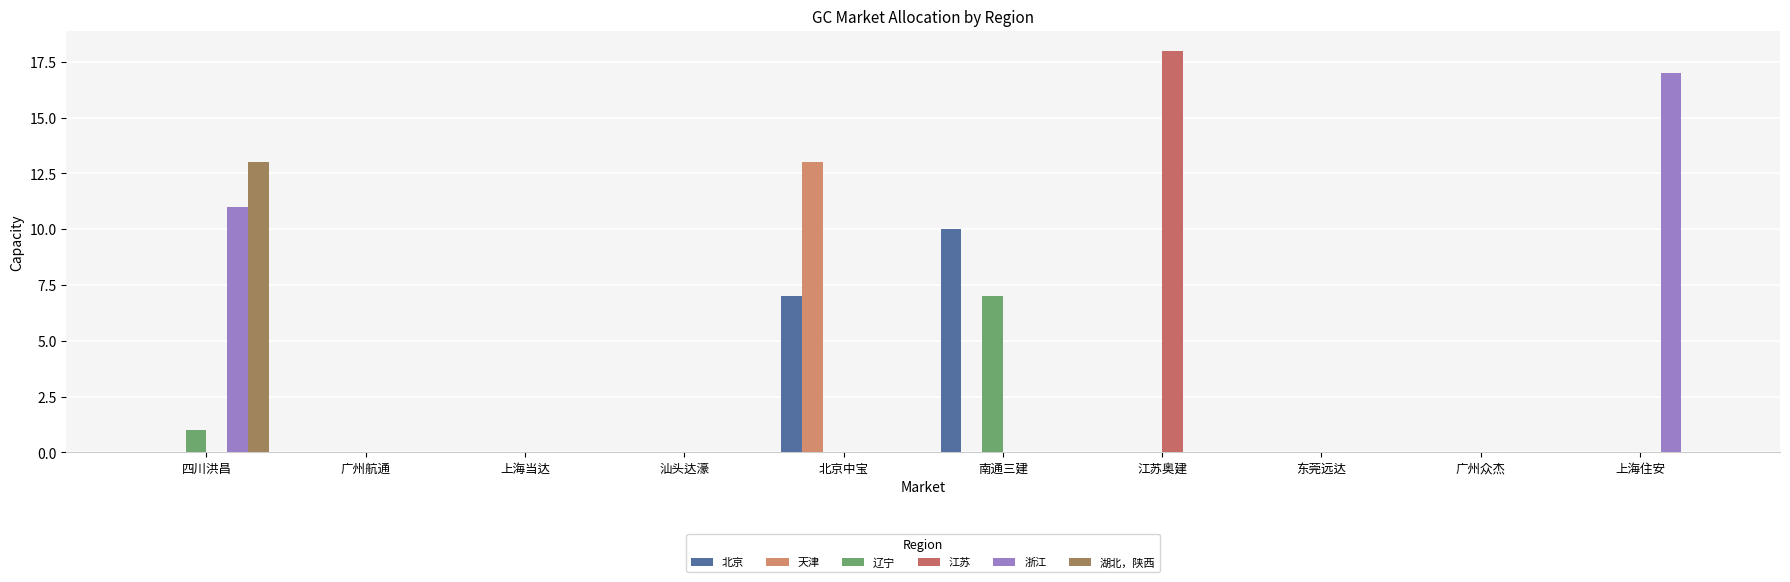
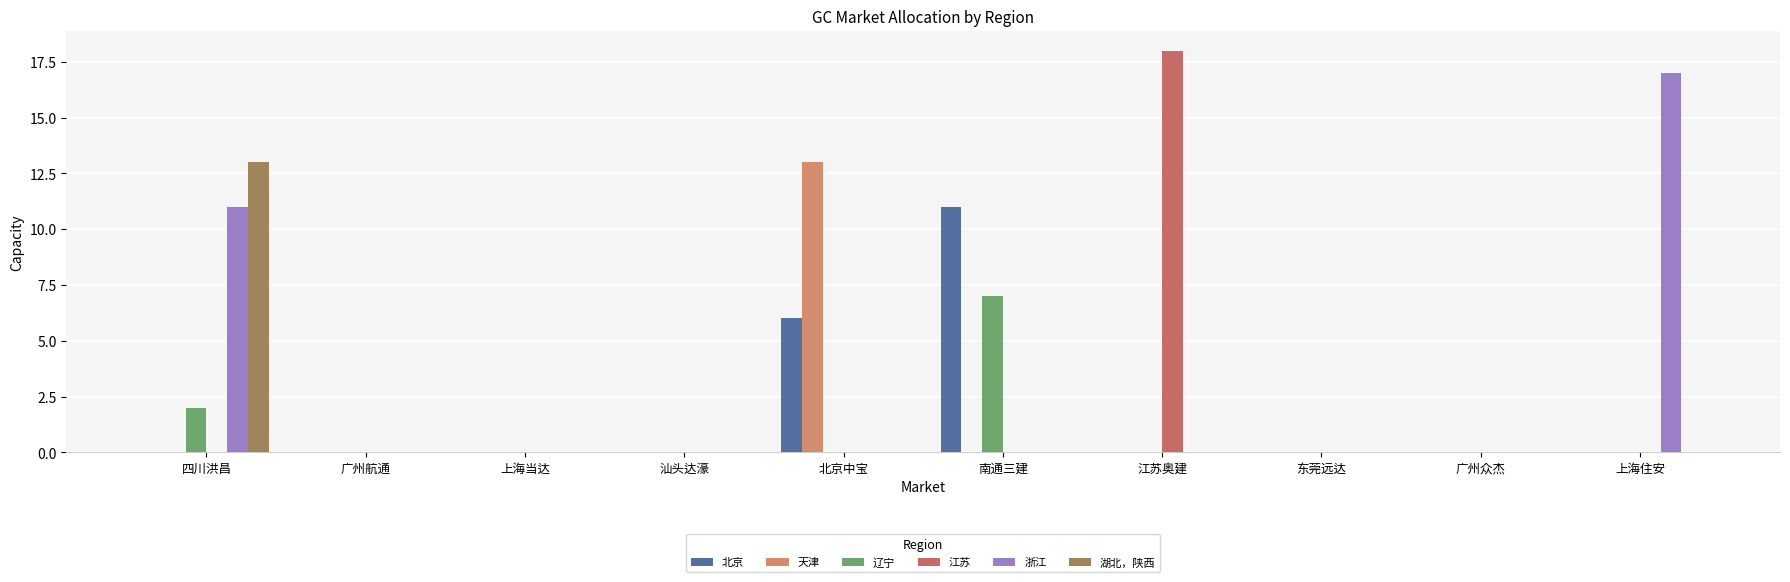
辽宁, 四川洪昌: 1 -> 2
北京, 北京中宝: 7 -> 6
北京, 南通三建: 10 -> 11
